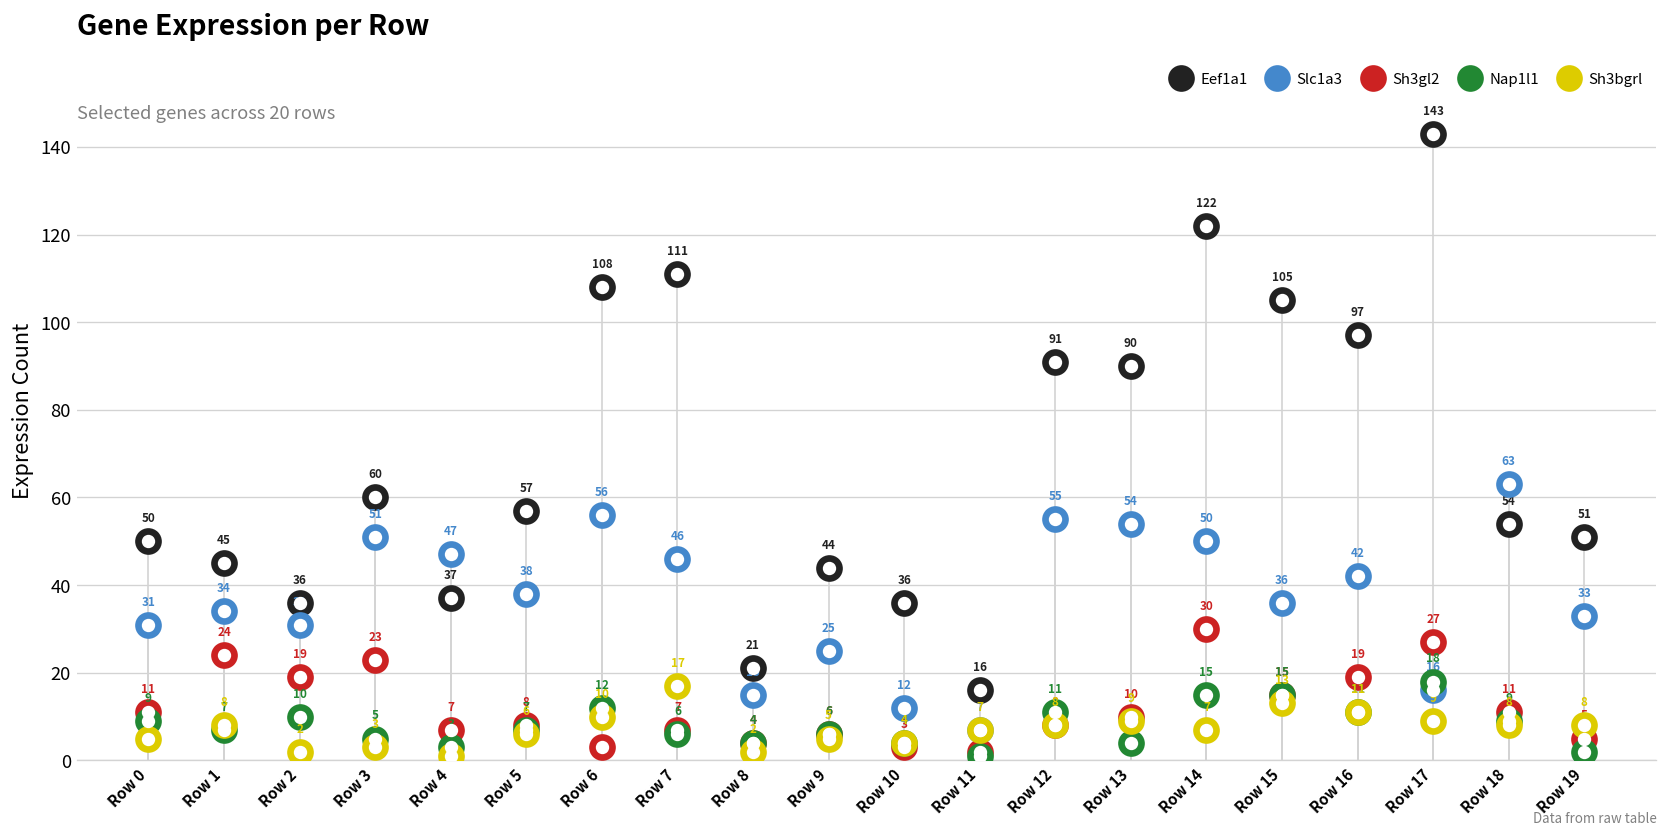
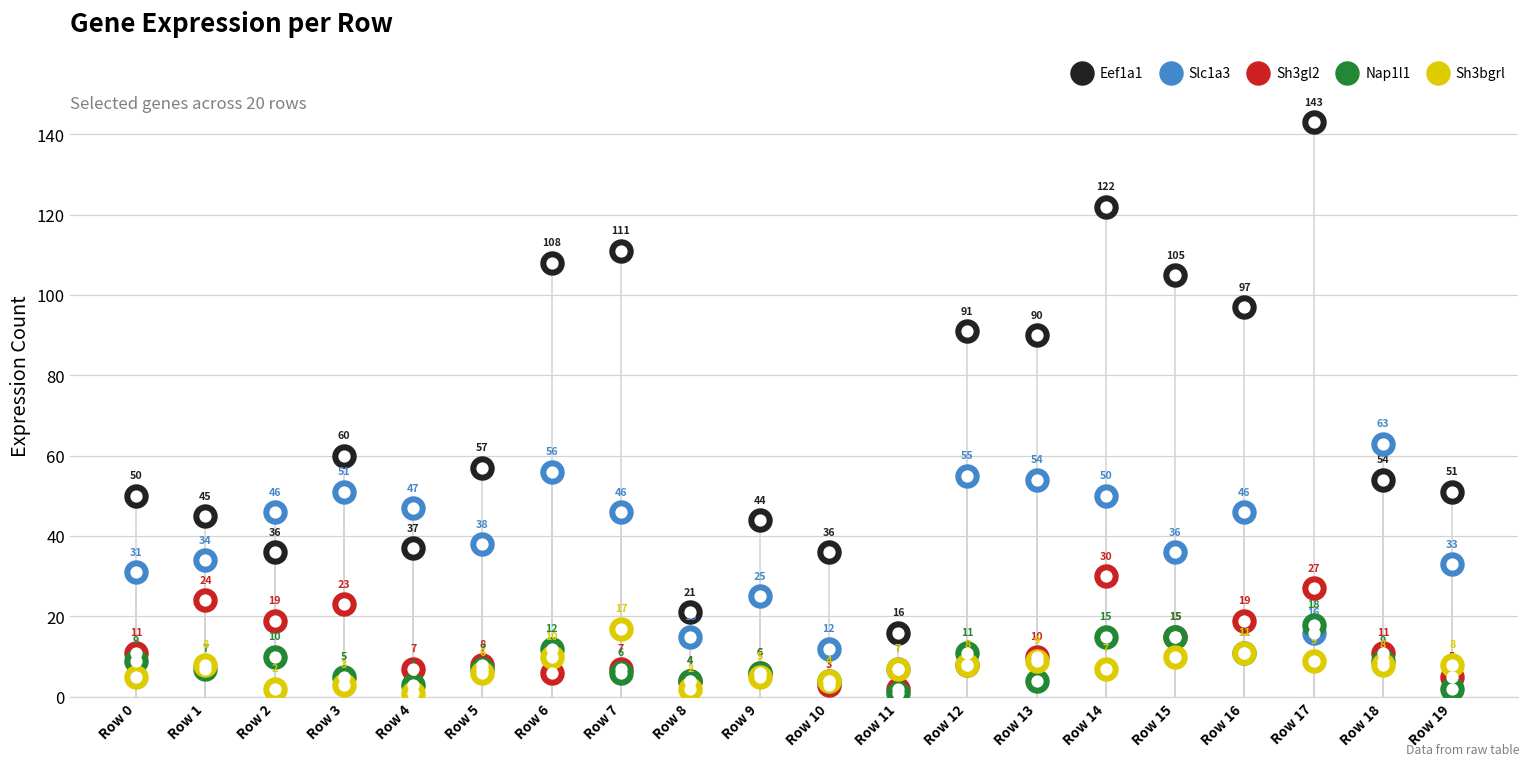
Slc1a3, Row 2: 31 -> 46
Sh3gl2, Row 6: 3 -> 6
Sh3bgrl, Row 15: 13 -> 10
Slc1a3, Row 16: 42 -> 46
